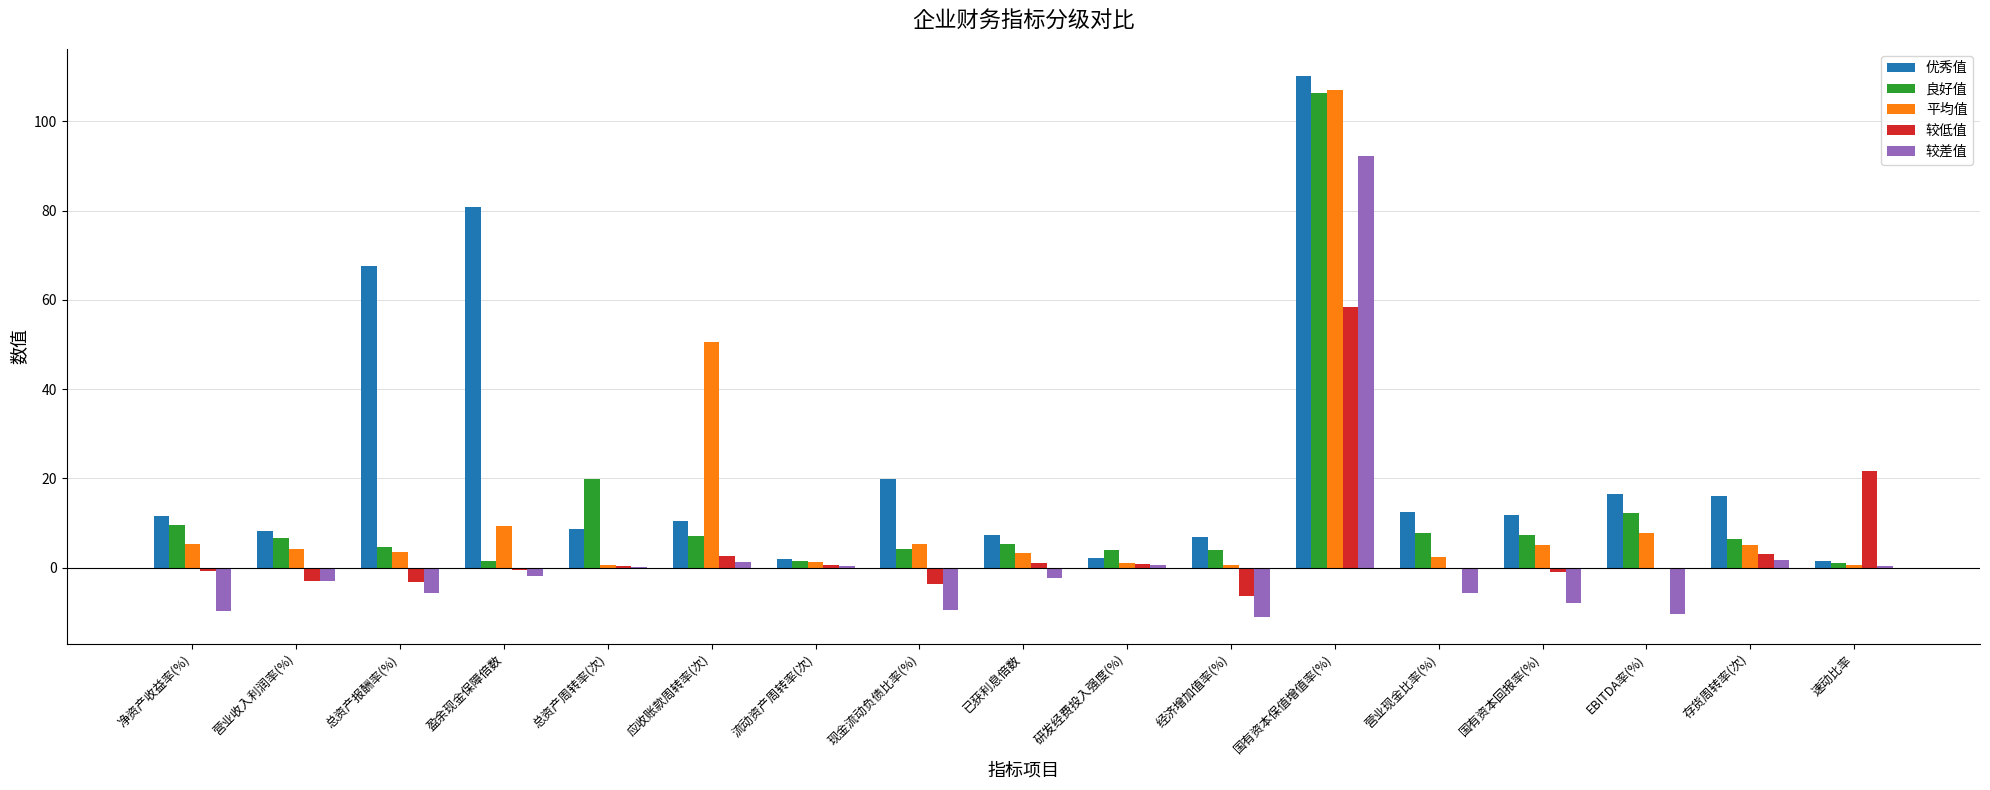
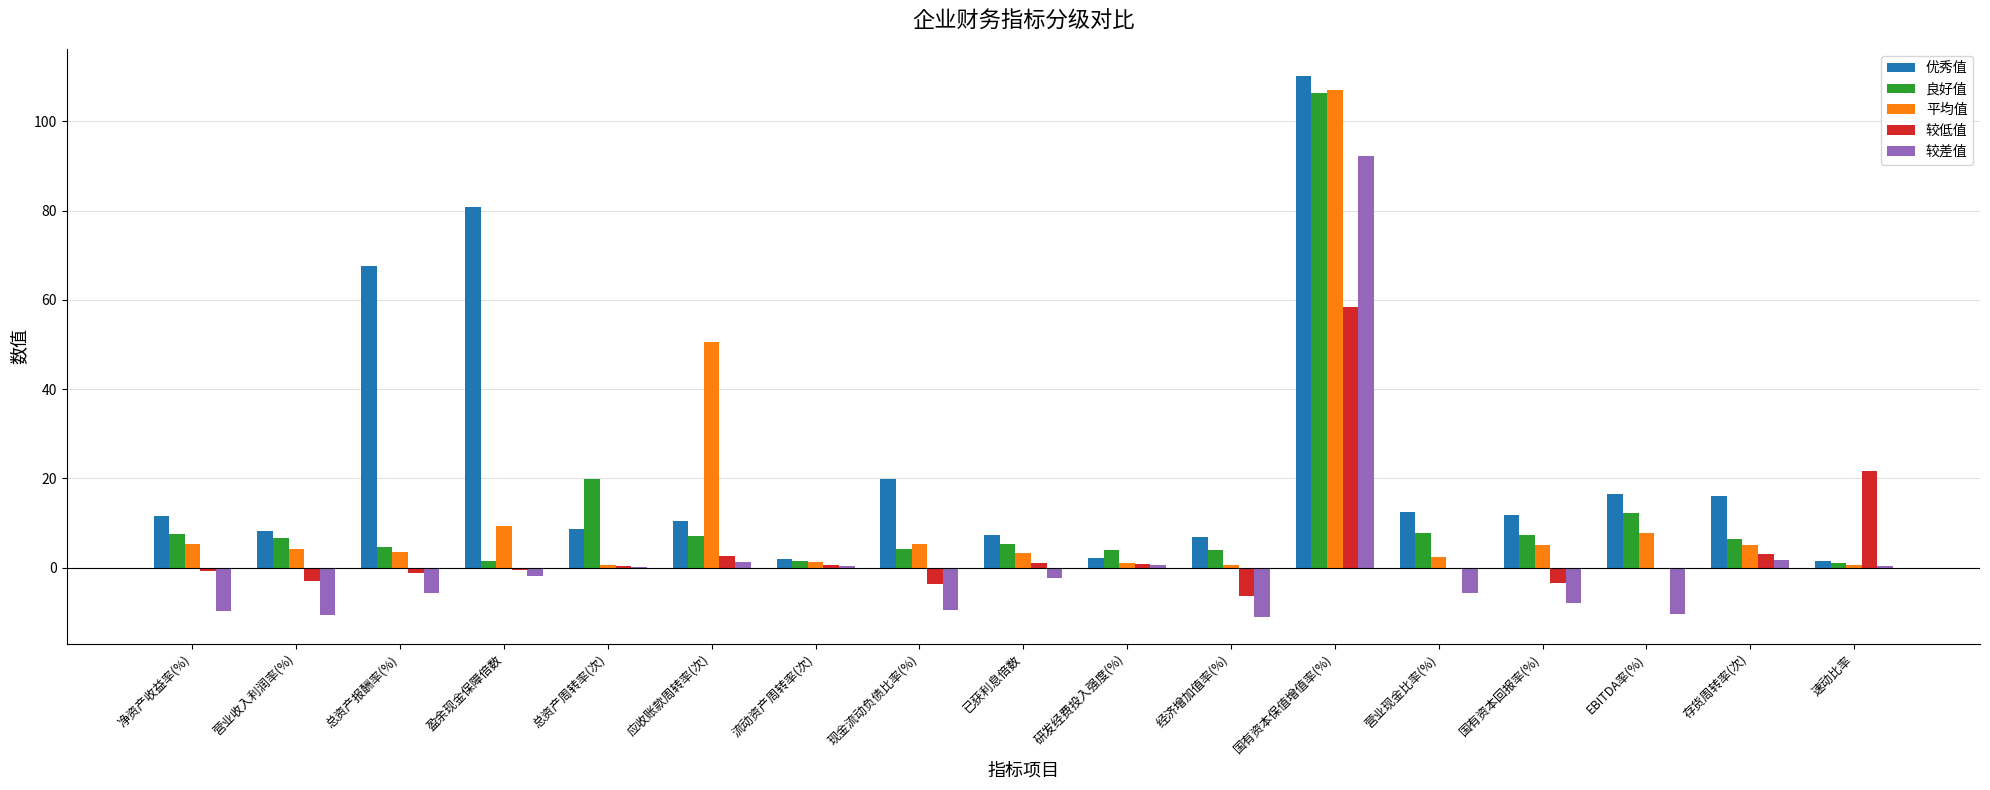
良好值, 净资产收益率(%): 10 -> 8
较差值, 营业收入利润率(%): -3 -> -11
较低值, 总资产报酬率(%): -3 -> -1
较低值, 国有资本回报率(%): -1 -> -3
